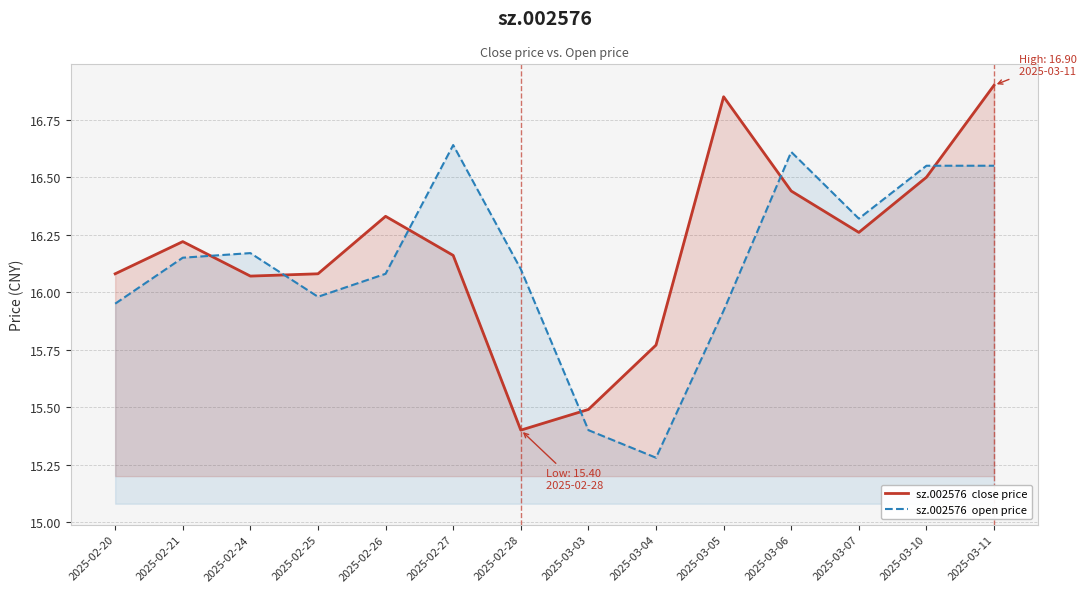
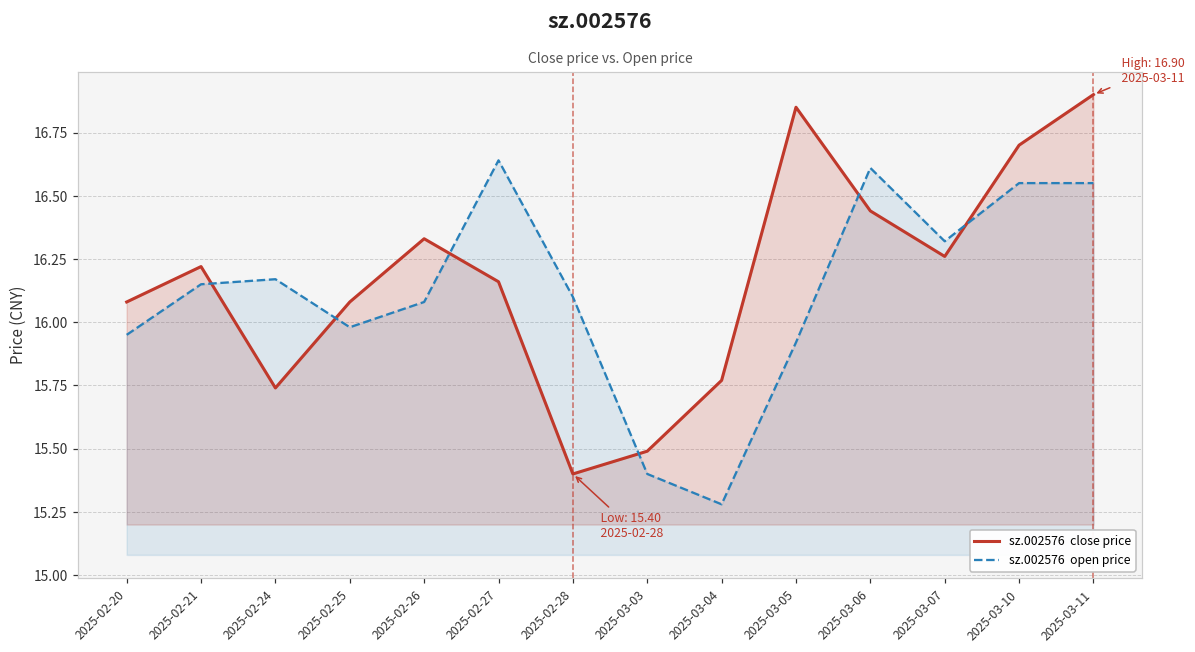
sz.002576 close price, 2025-02-24: 16.07 -> 15.74
sz.002576 close price, 2025-03-10: 16.5 -> 16.7
